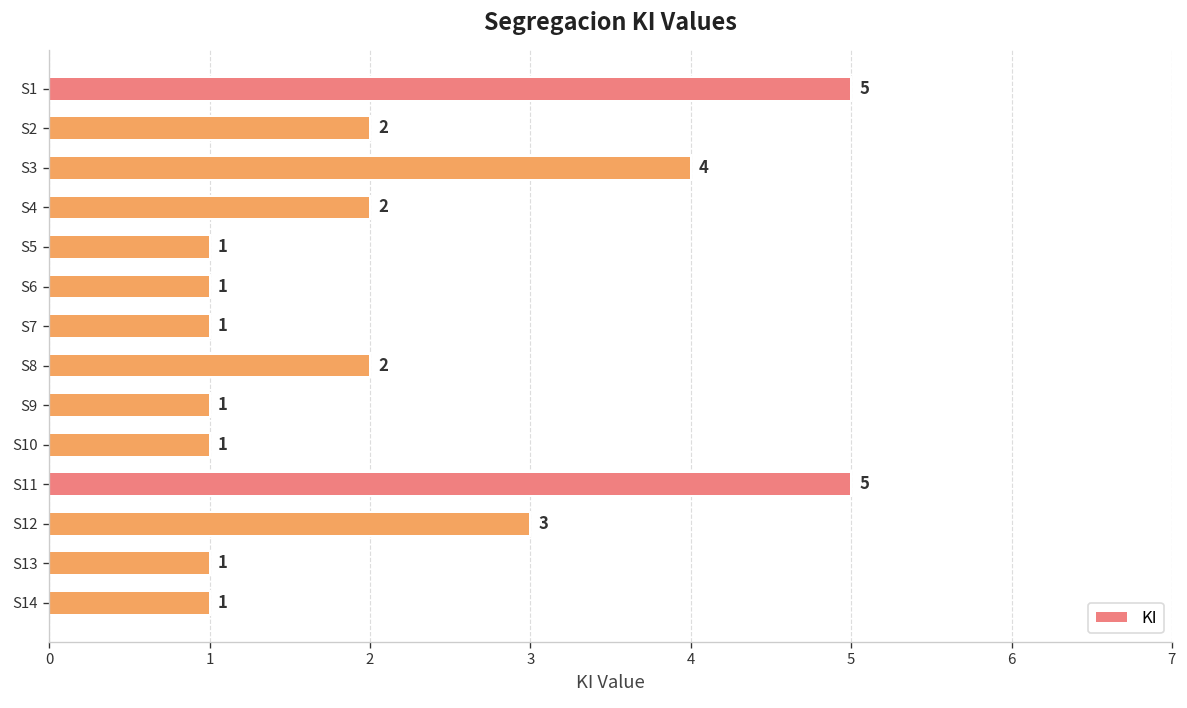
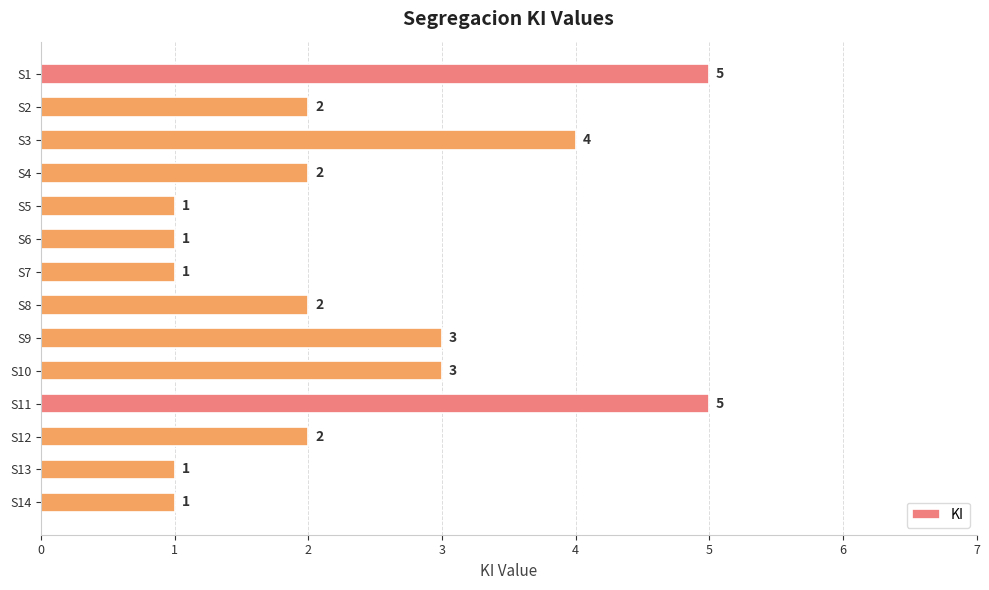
S9: 1 -> 3
S10: 1 -> 3
S12: 3 -> 2
